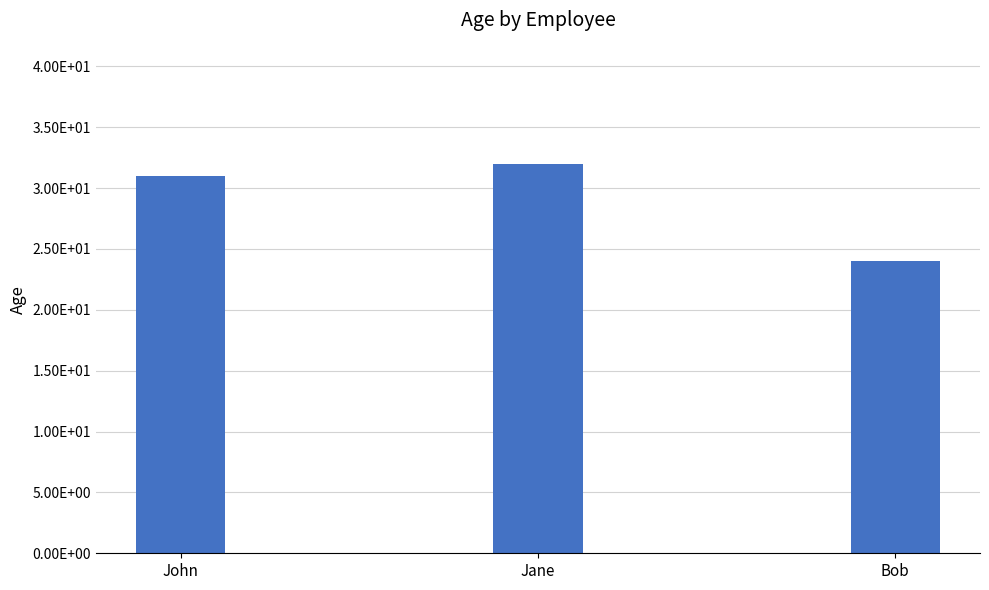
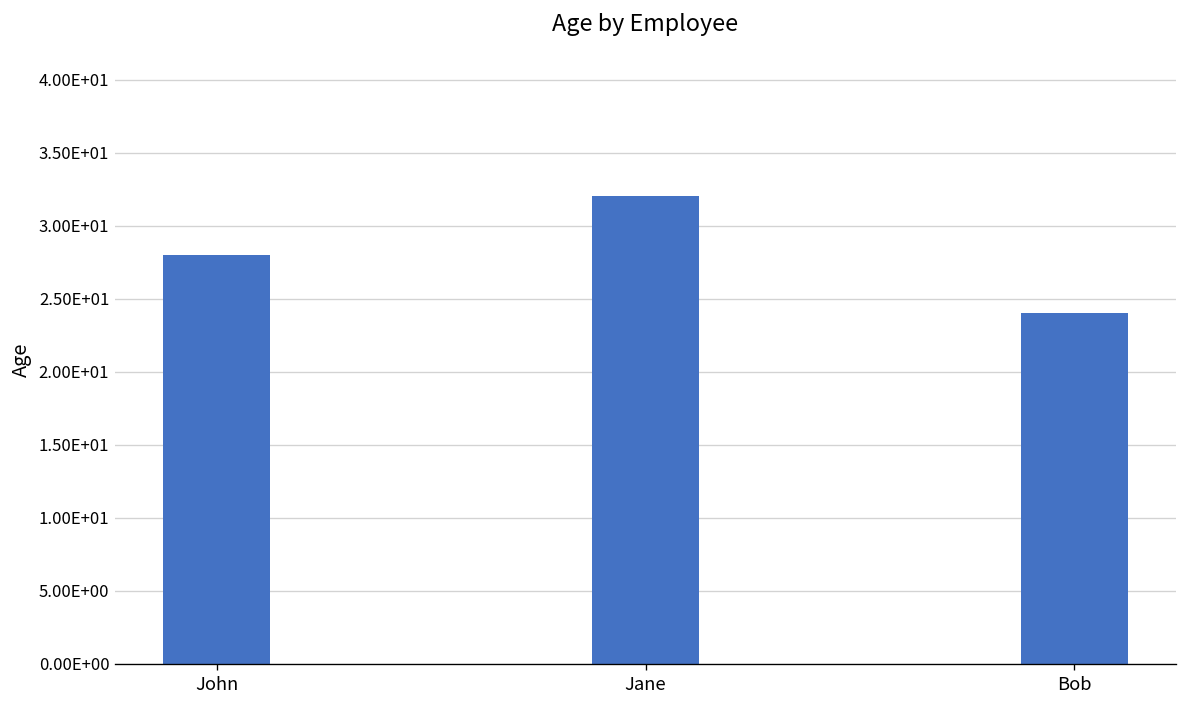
John: 31 -> 28
